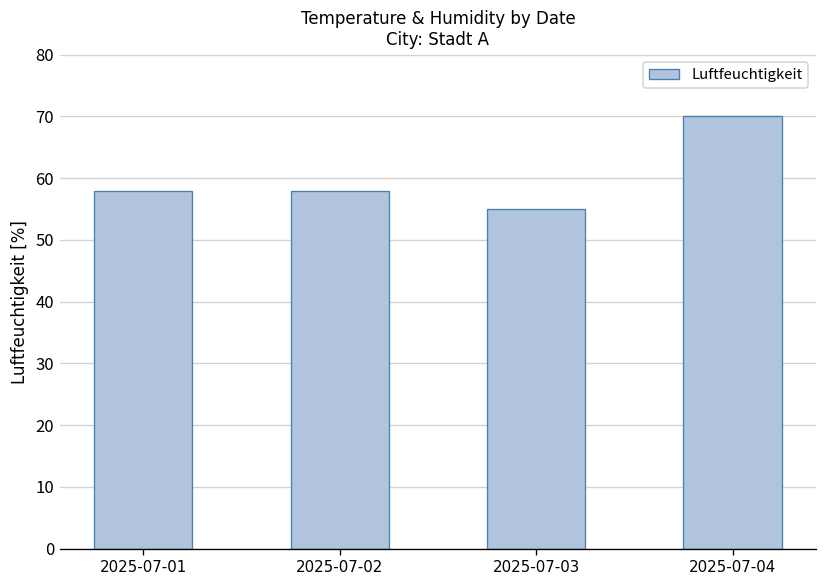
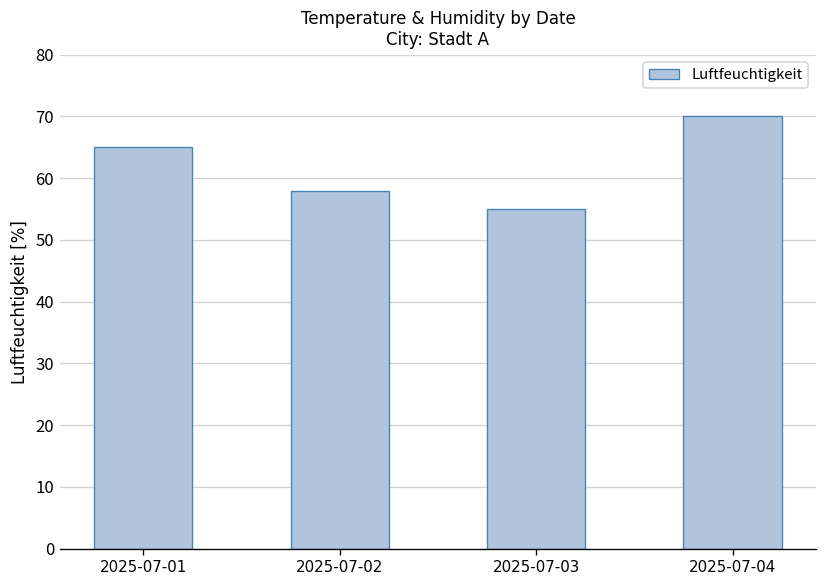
2025-07-01: 58 -> 65
